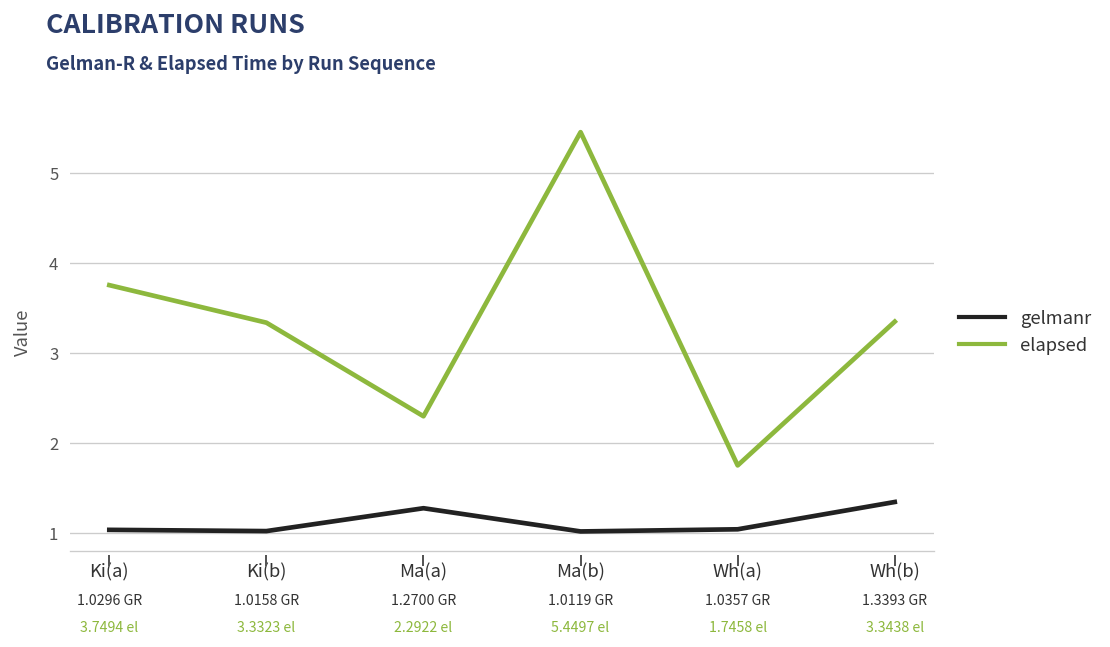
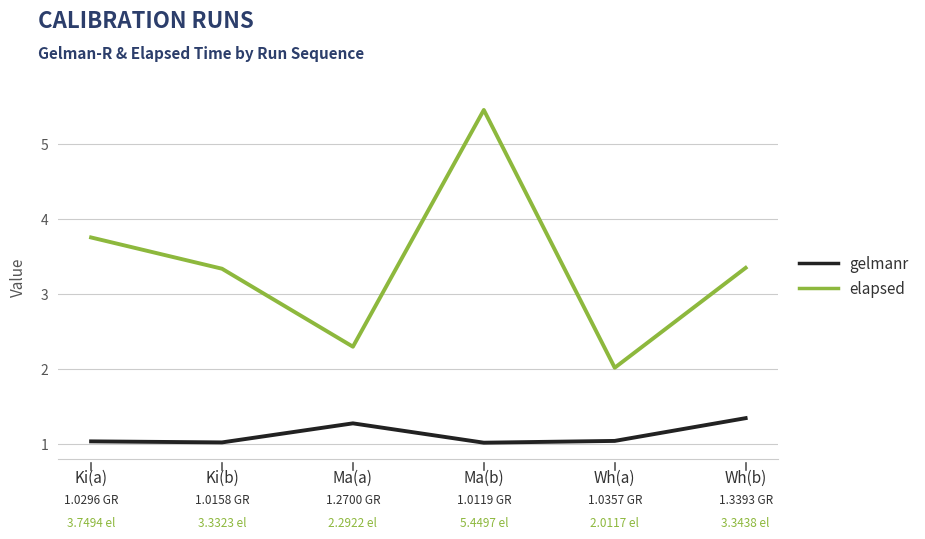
elapsed, Wh(a): 1.7458 -> 2.0117
